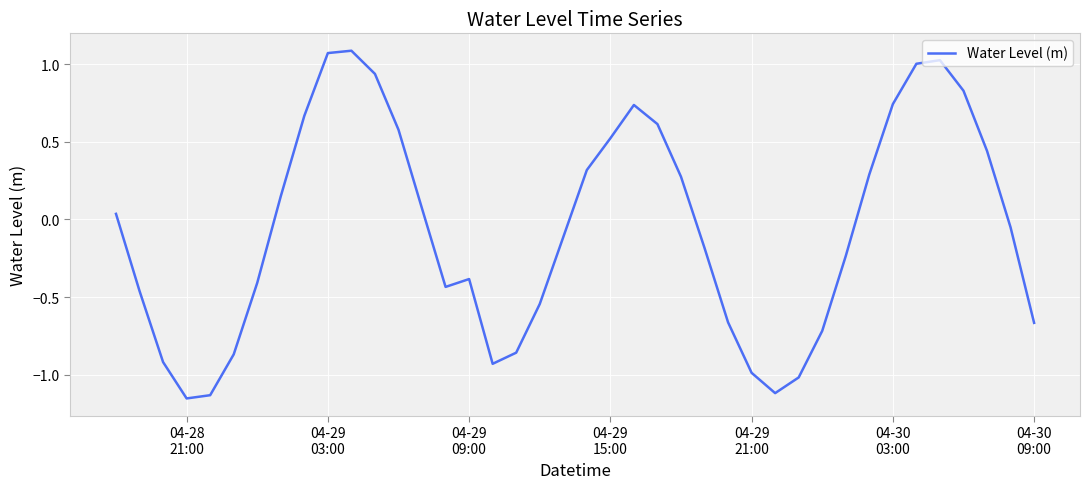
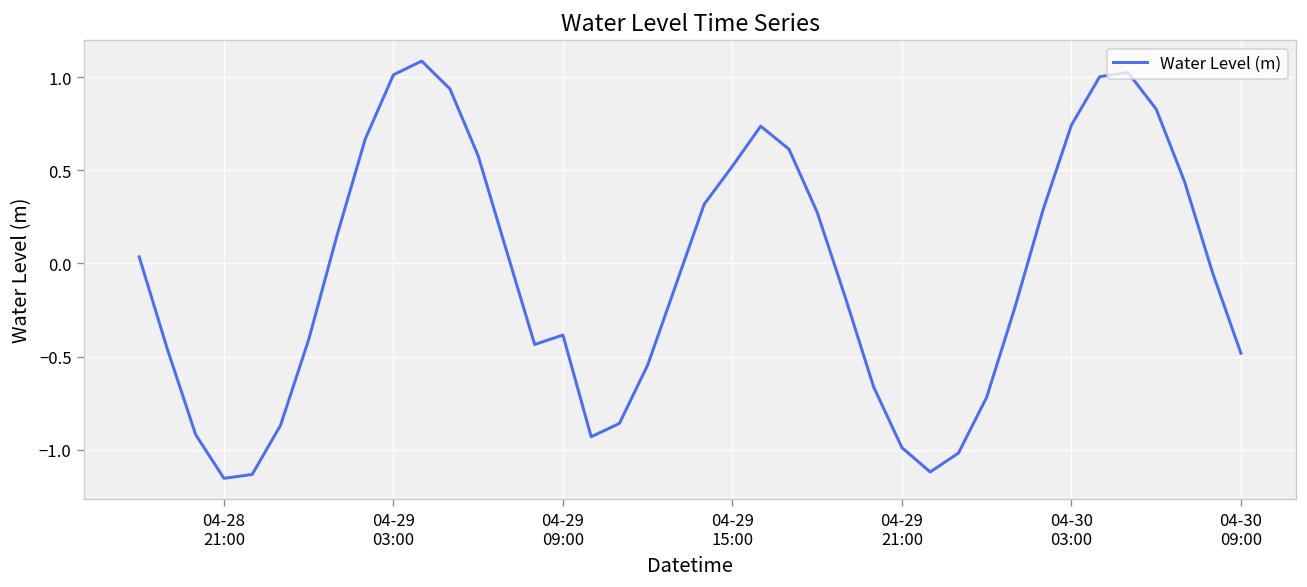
04-29 03:00: 1.07 -> 1.01
04-30 09:00: -0.67 -> -0.48
